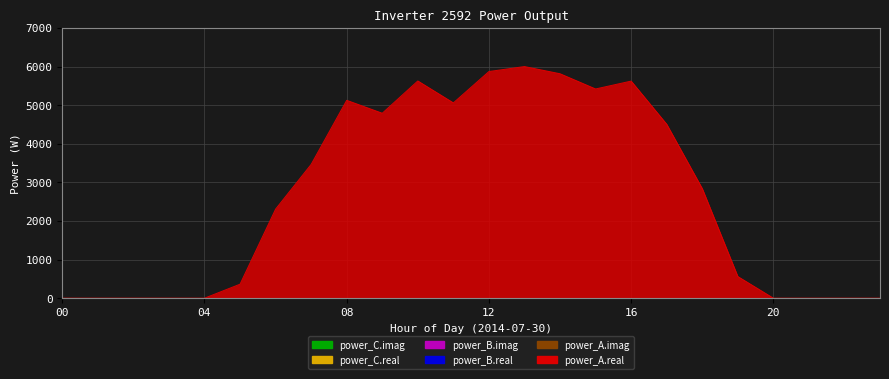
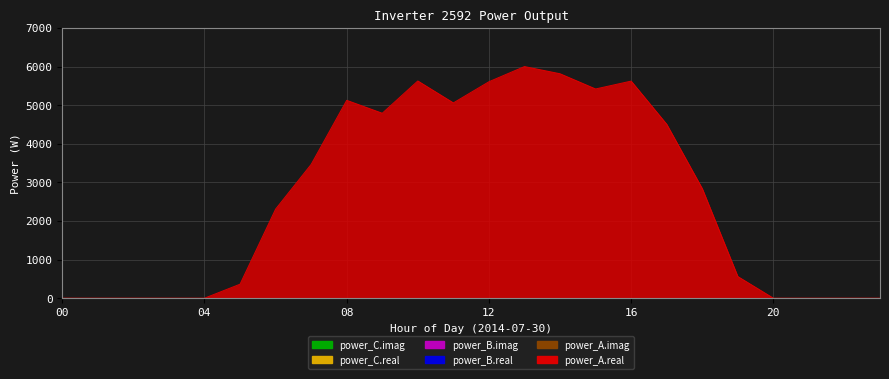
power_A.real, 12: 5900 -> 5600
